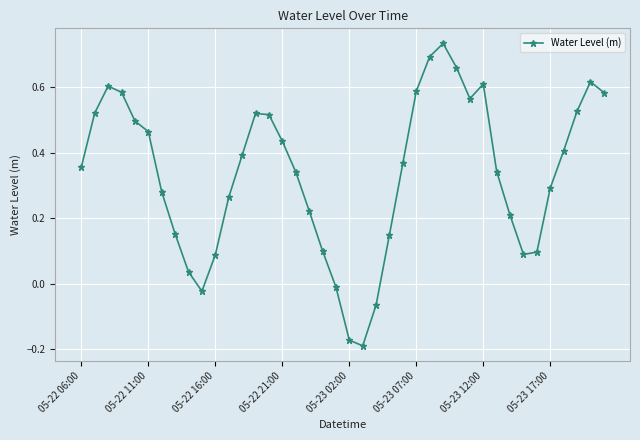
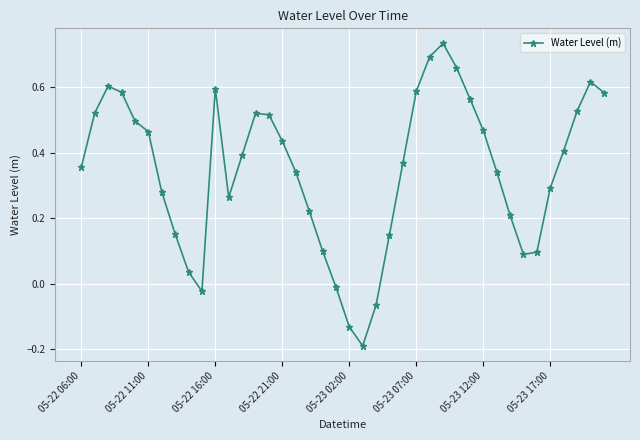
05-22 16:00: 0.09 -> 0.60
05-23 02:00: -0.17 -> -0.13
05-23 12:00: 0.61 -> 0.47
